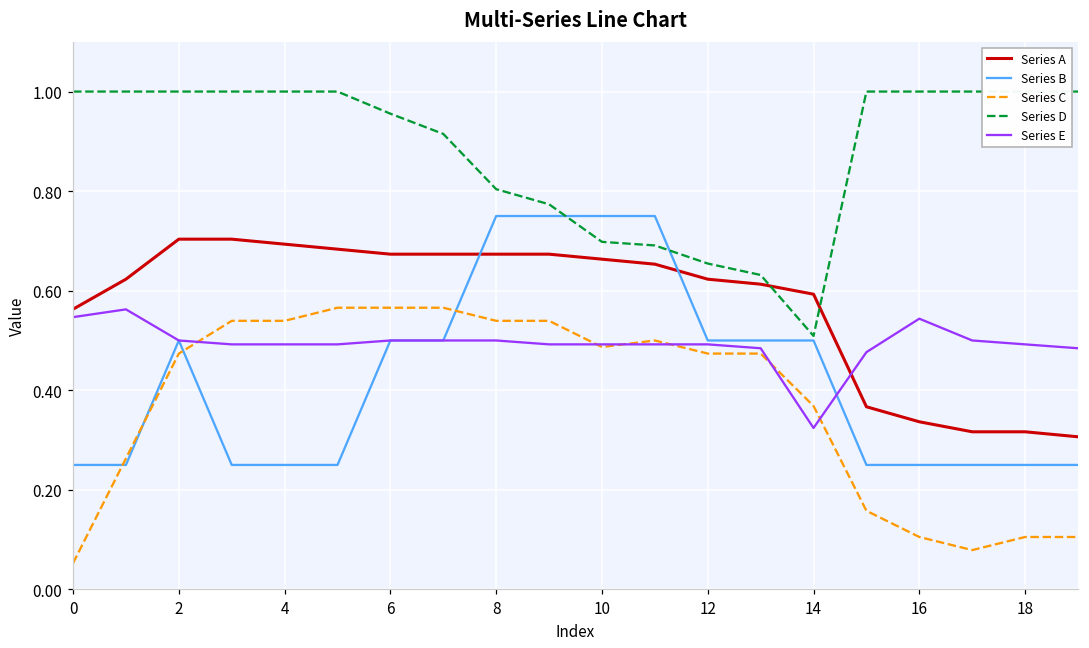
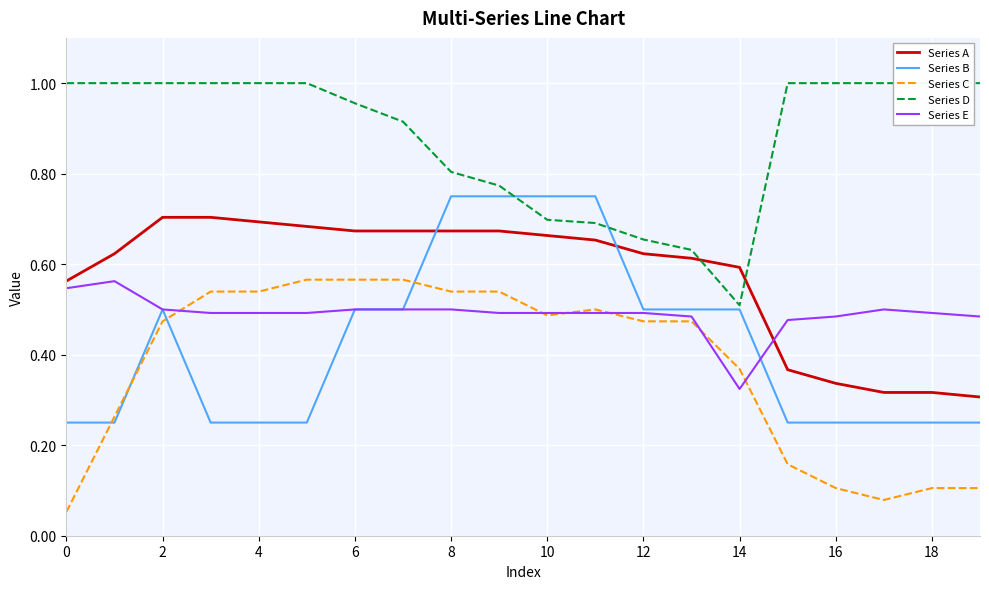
Series E, 16: 0.54 -> 0.48
